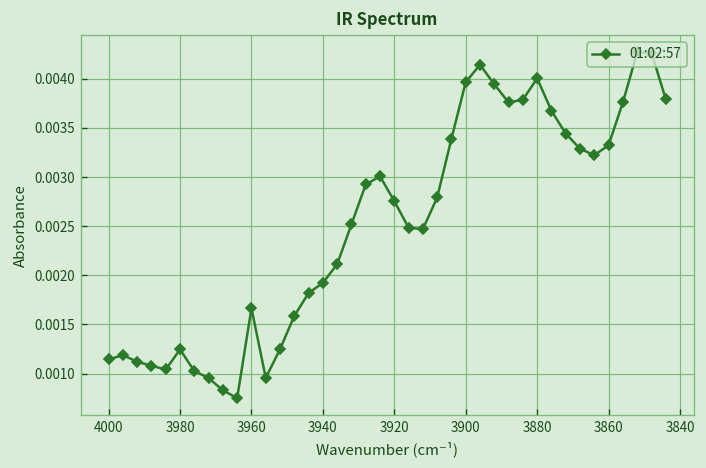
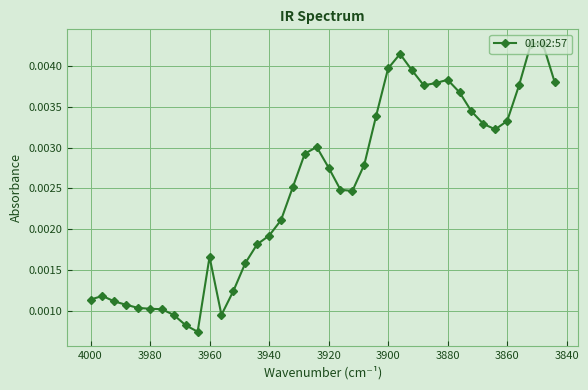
3980: 0.0012 -> 0.0010
3880: 0.0040 -> 0.0038
